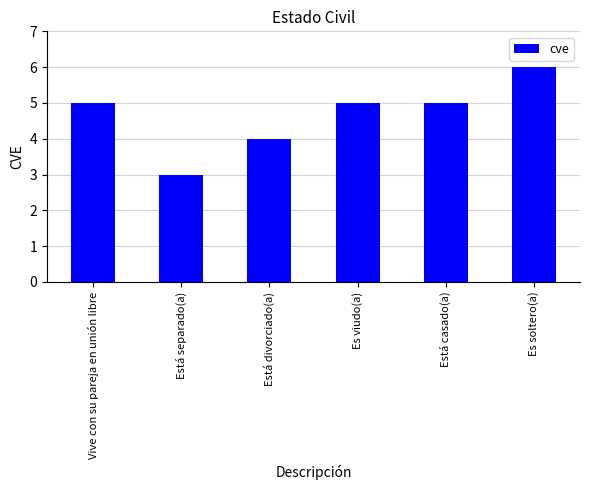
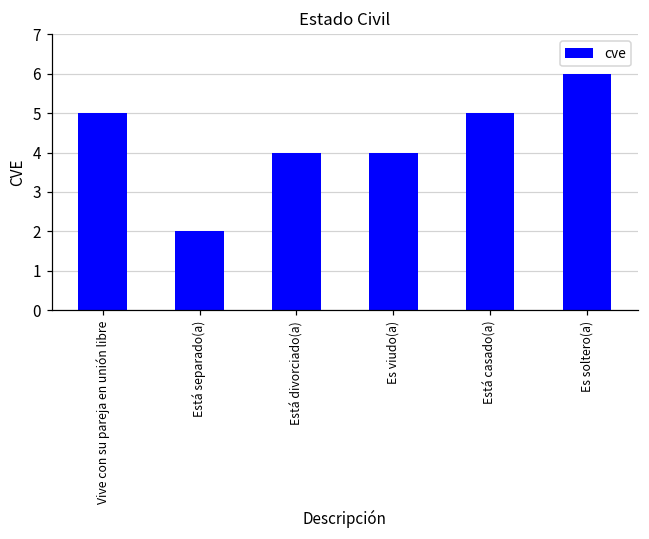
Está separado(a): 3 -> 2
Es viudo(a): 5 -> 4
